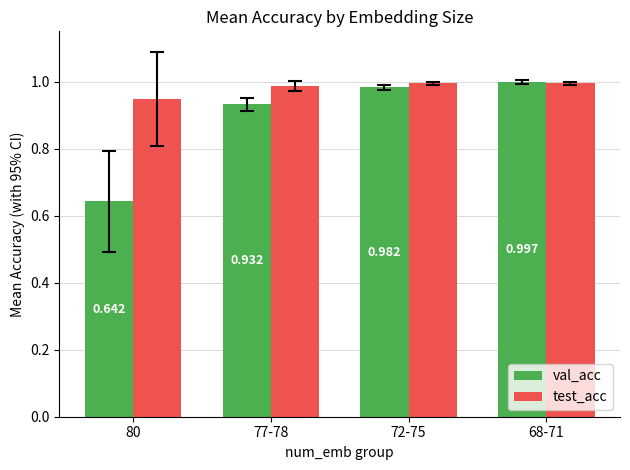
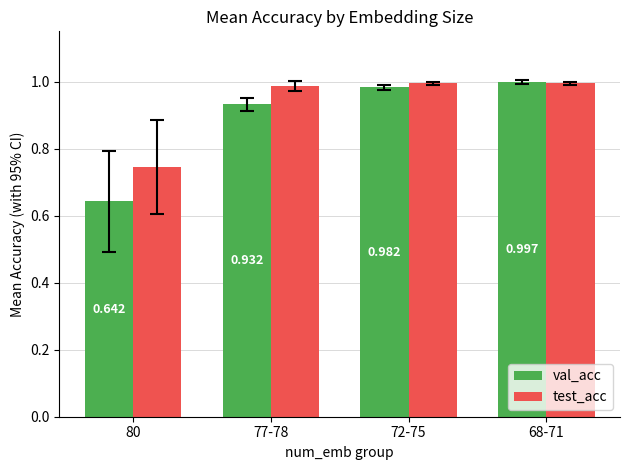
test_acc, 80: 0.95 -> 0.74
